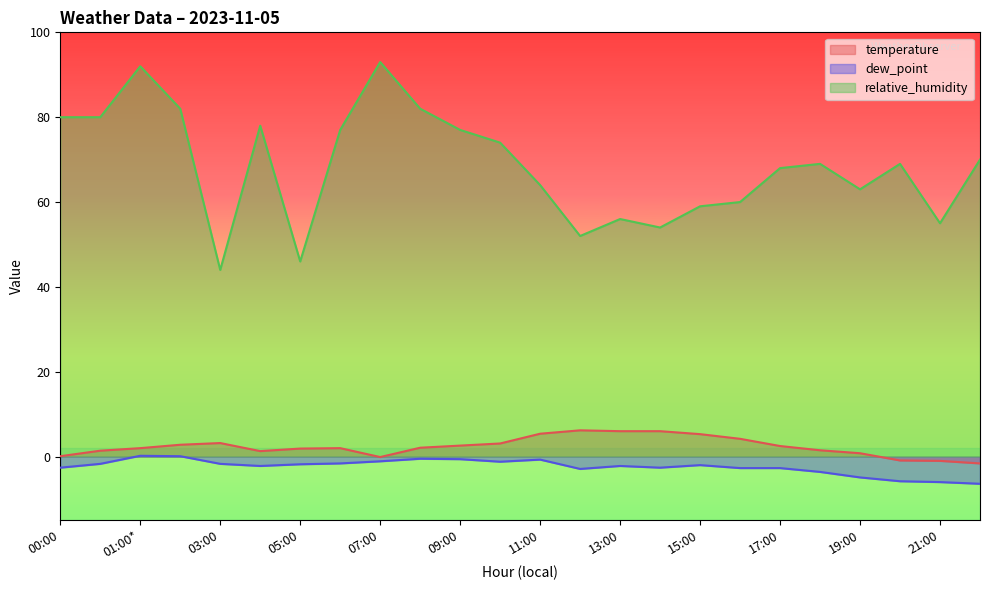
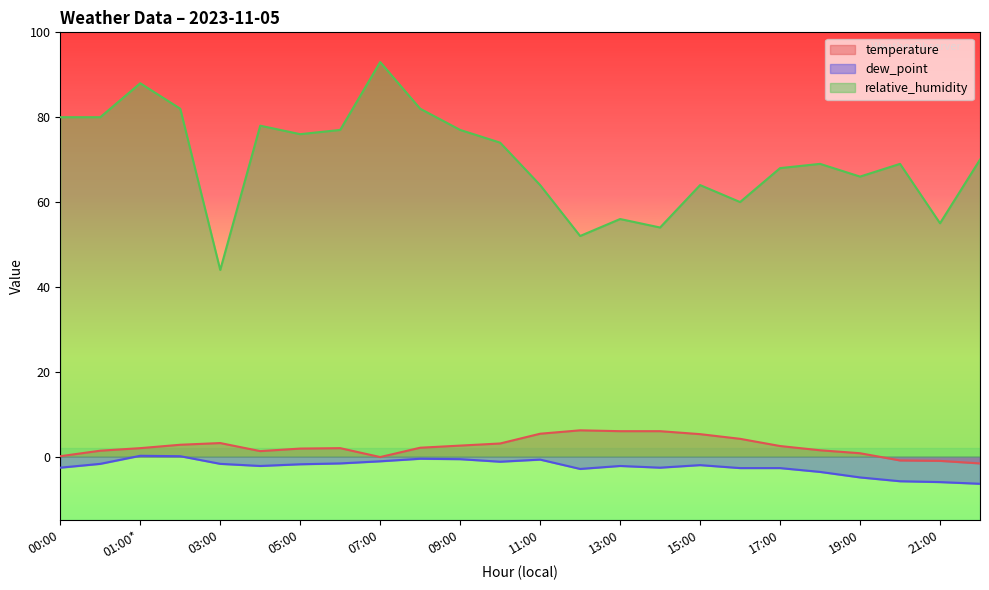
relative_humidity, 01:00*: 92 -> 88
relative_humidity, 05:00: 46 -> 76
relative_humidity, 15:00: 59 -> 64
relative_humidity, 19:00: 63 -> 66
